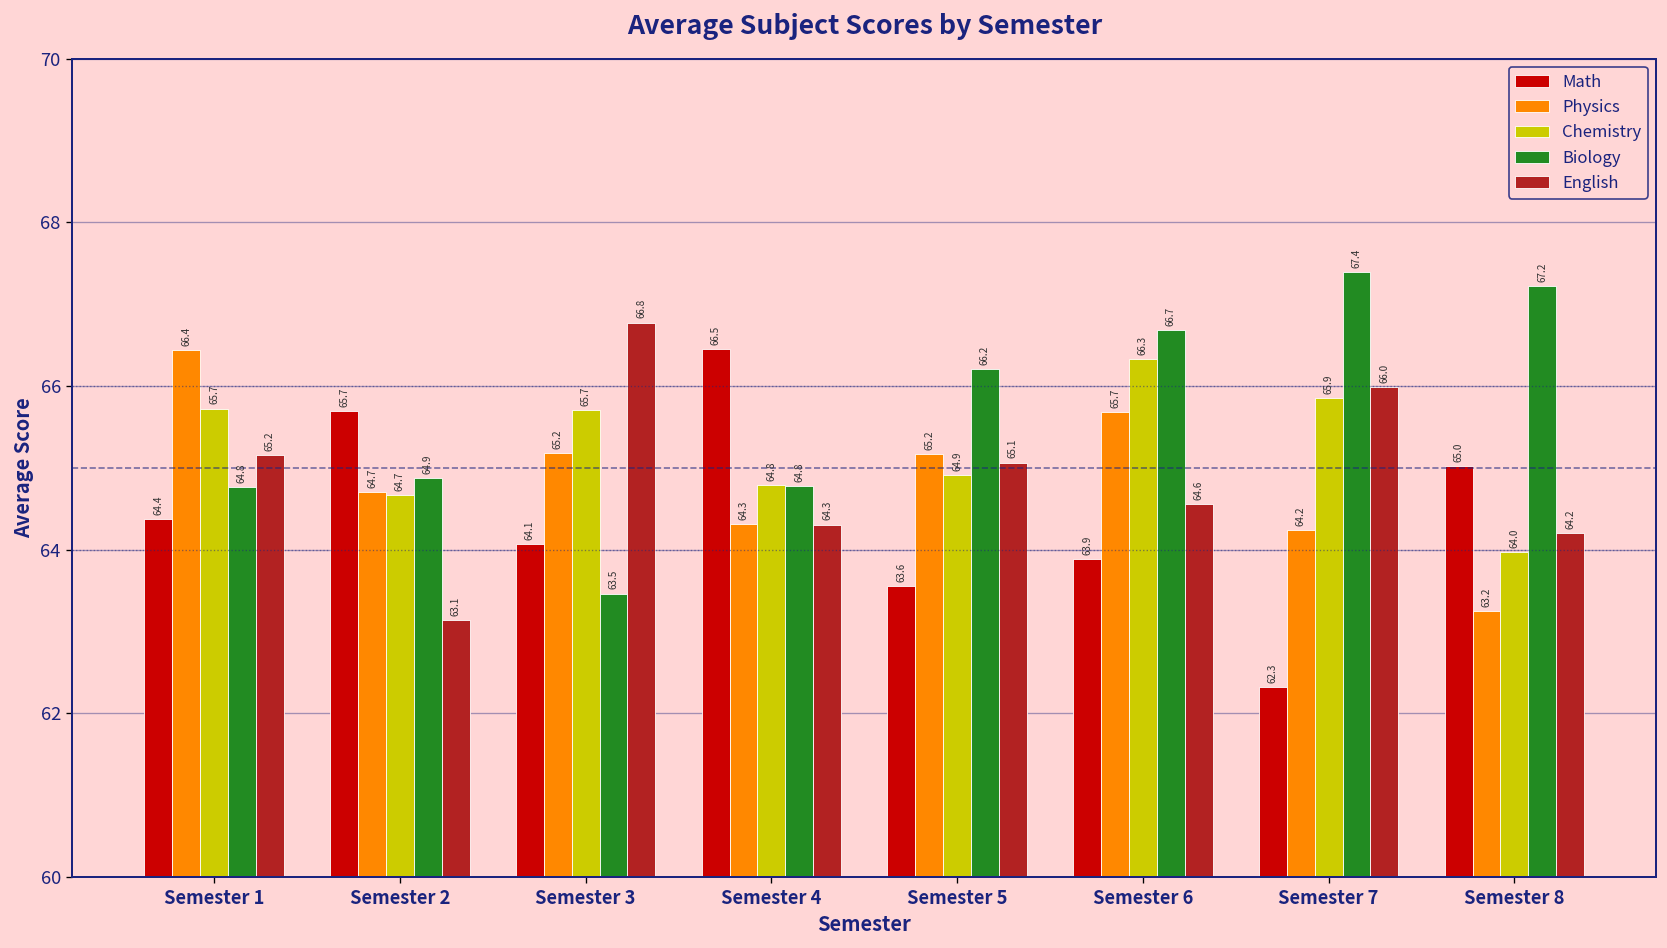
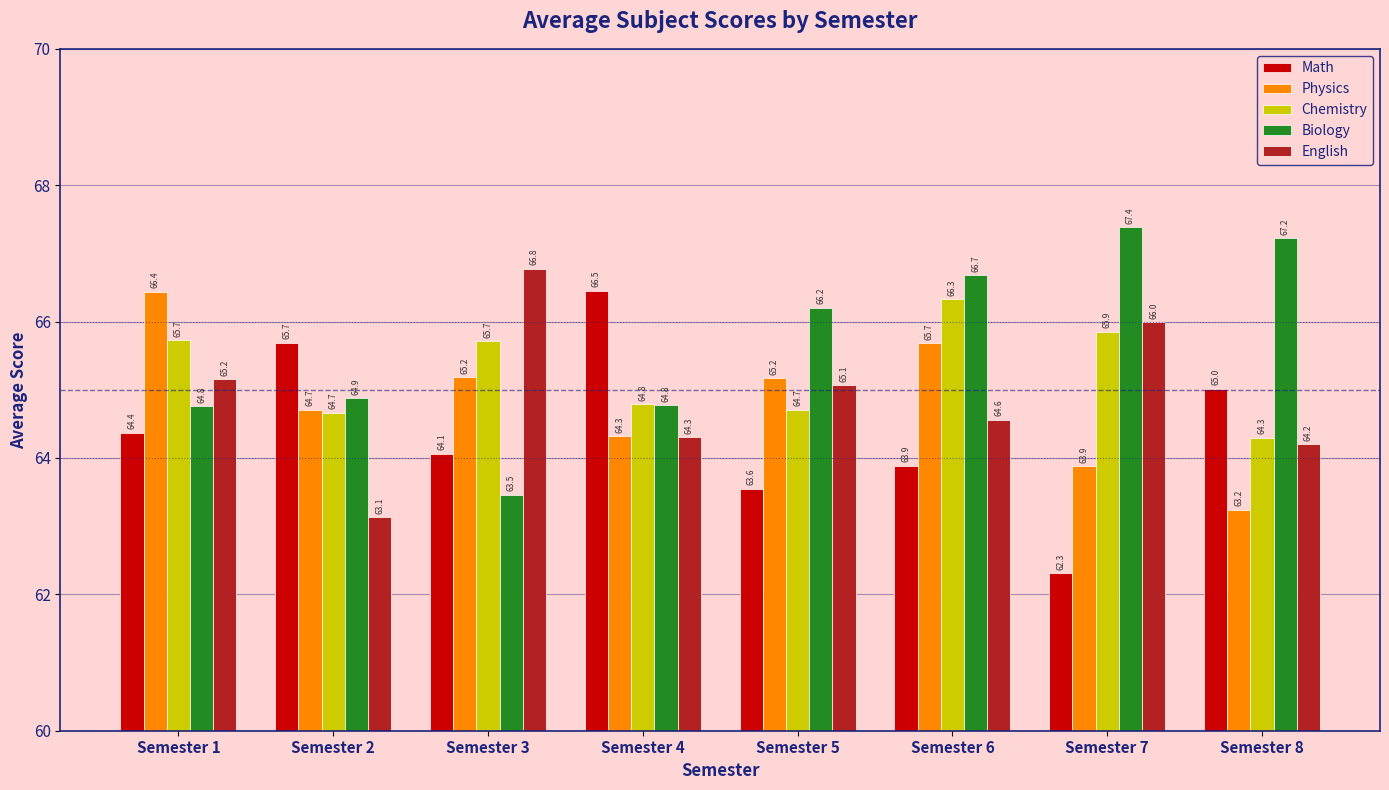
Chemistry, Semester 5: 64.9 -> 64.7
Physics, Semester 7: 64.2 -> 63.9
Chemistry, Semester 8: 64.0 -> 64.3
